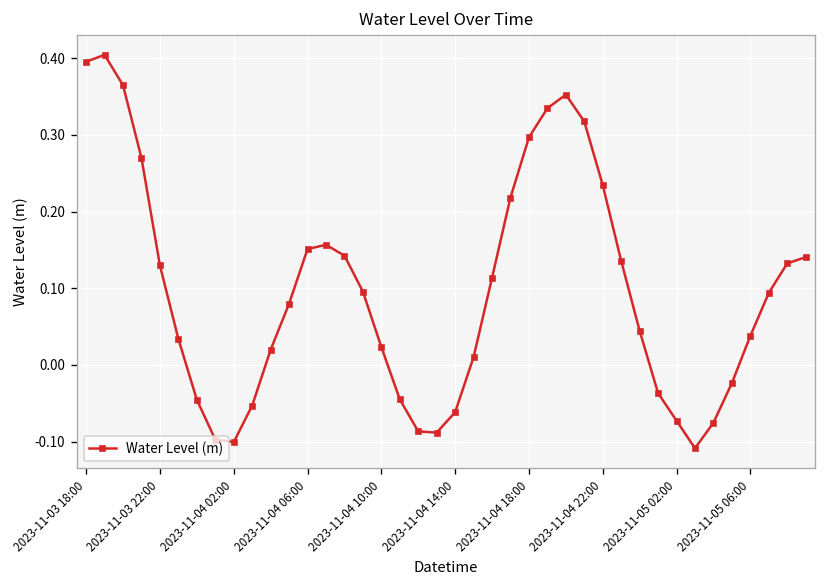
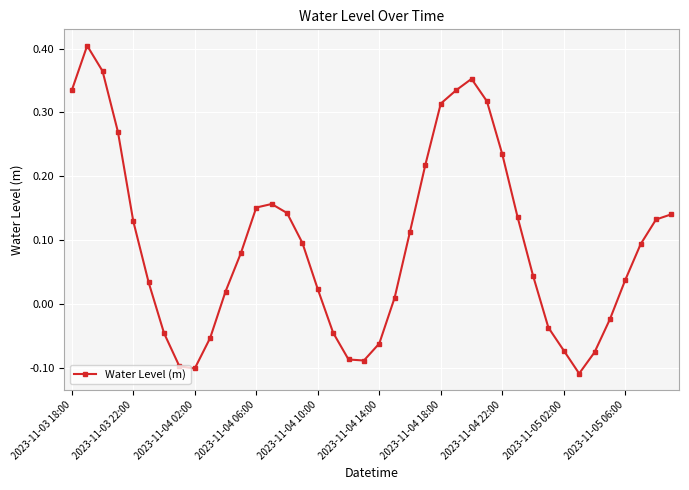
2023-11-03 18:00: 0.40 -> 0.33
2023-11-04 18:00: 0.30 -> 0.31
